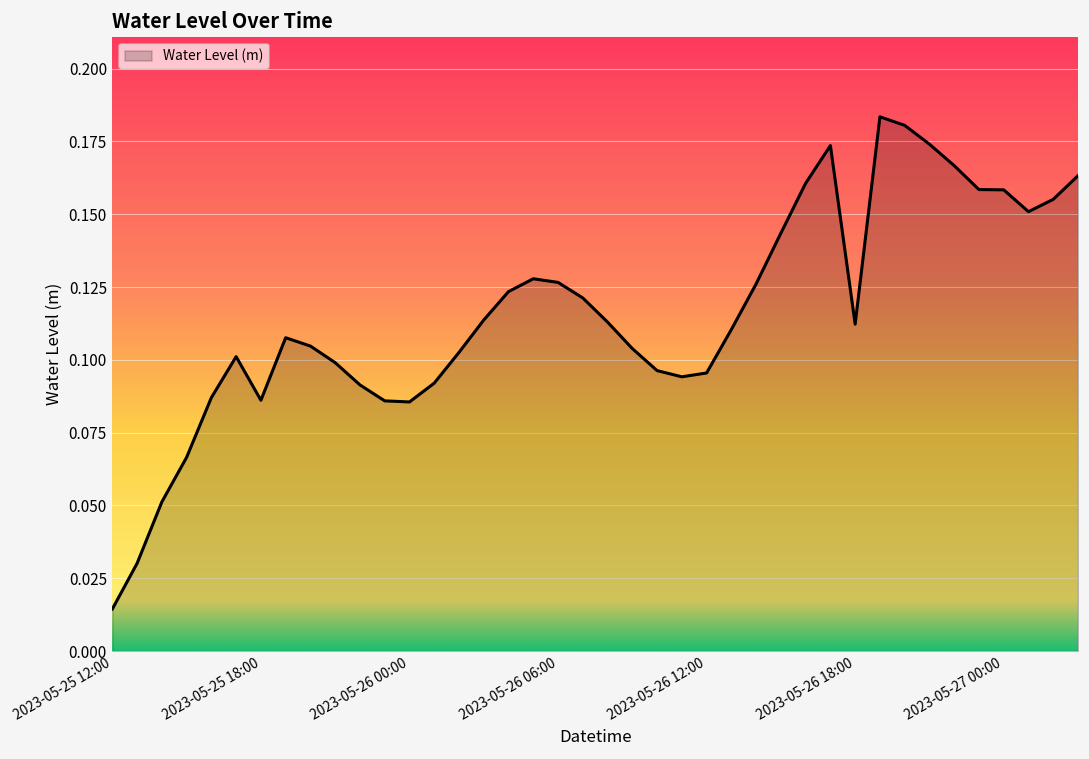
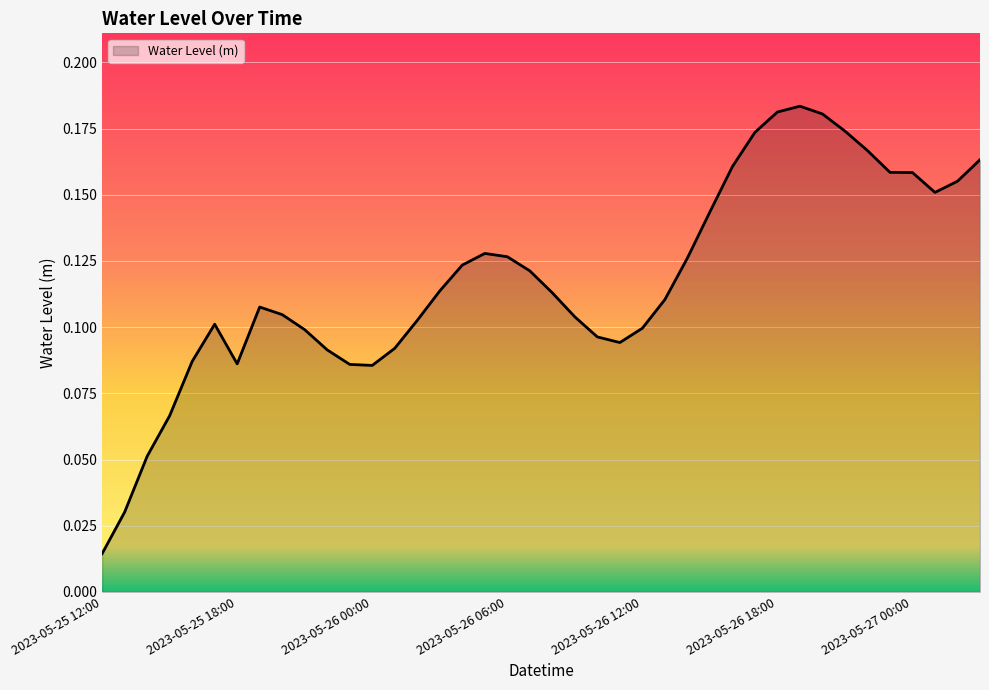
2023-05-26 12:00: 0.096 -> 0.100
2023-05-26 18:00: 0.112 -> 0.181
